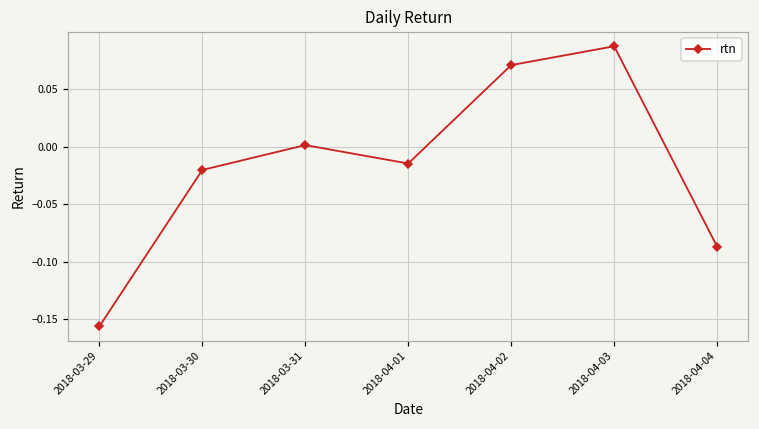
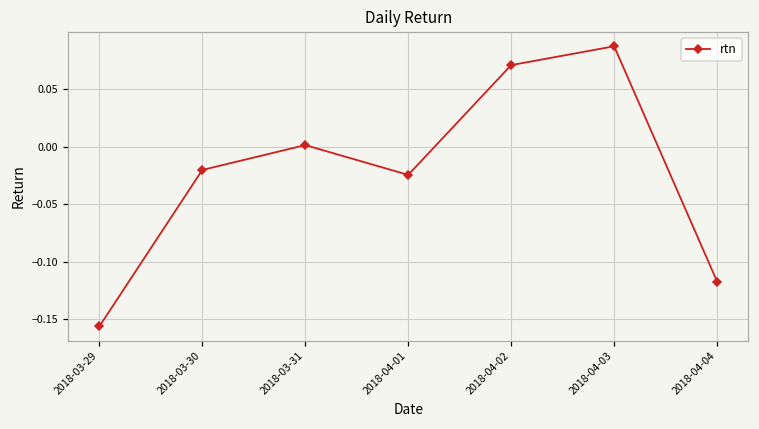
2018-04-01: -0.015 -> -0.025
2018-04-04: -0.087 -> -0.117
